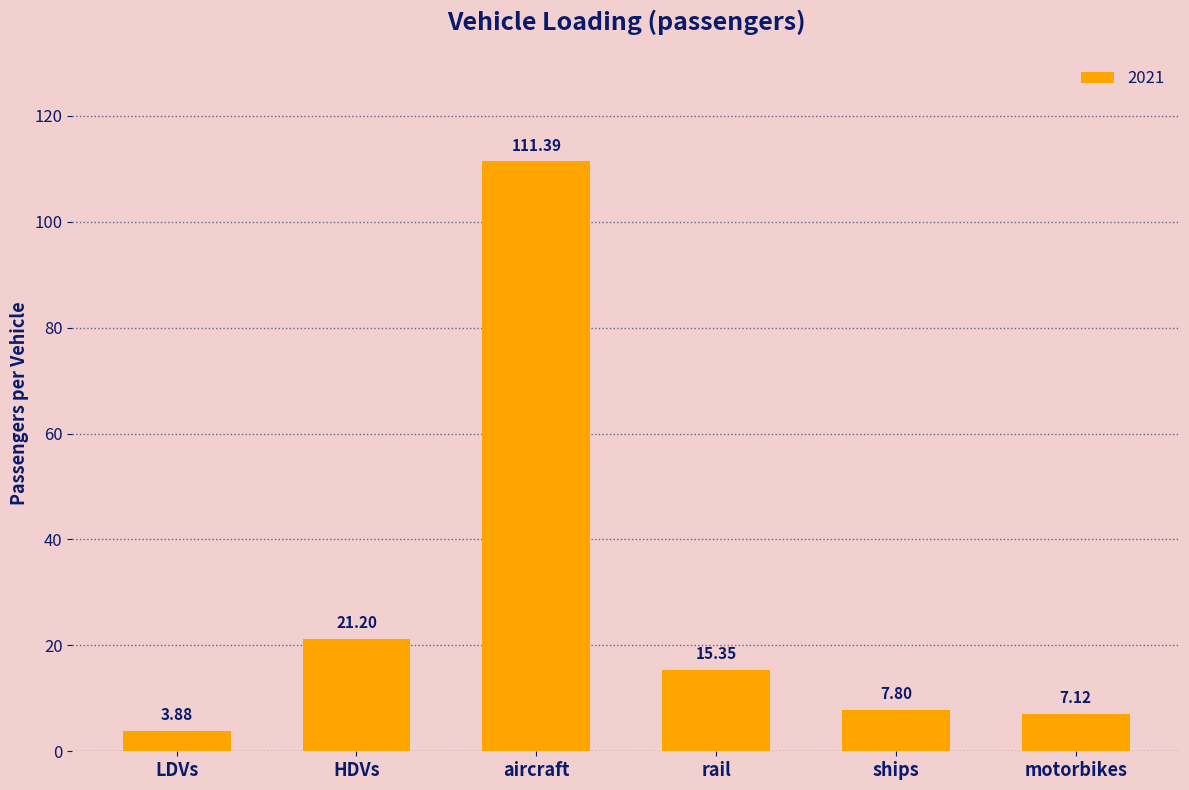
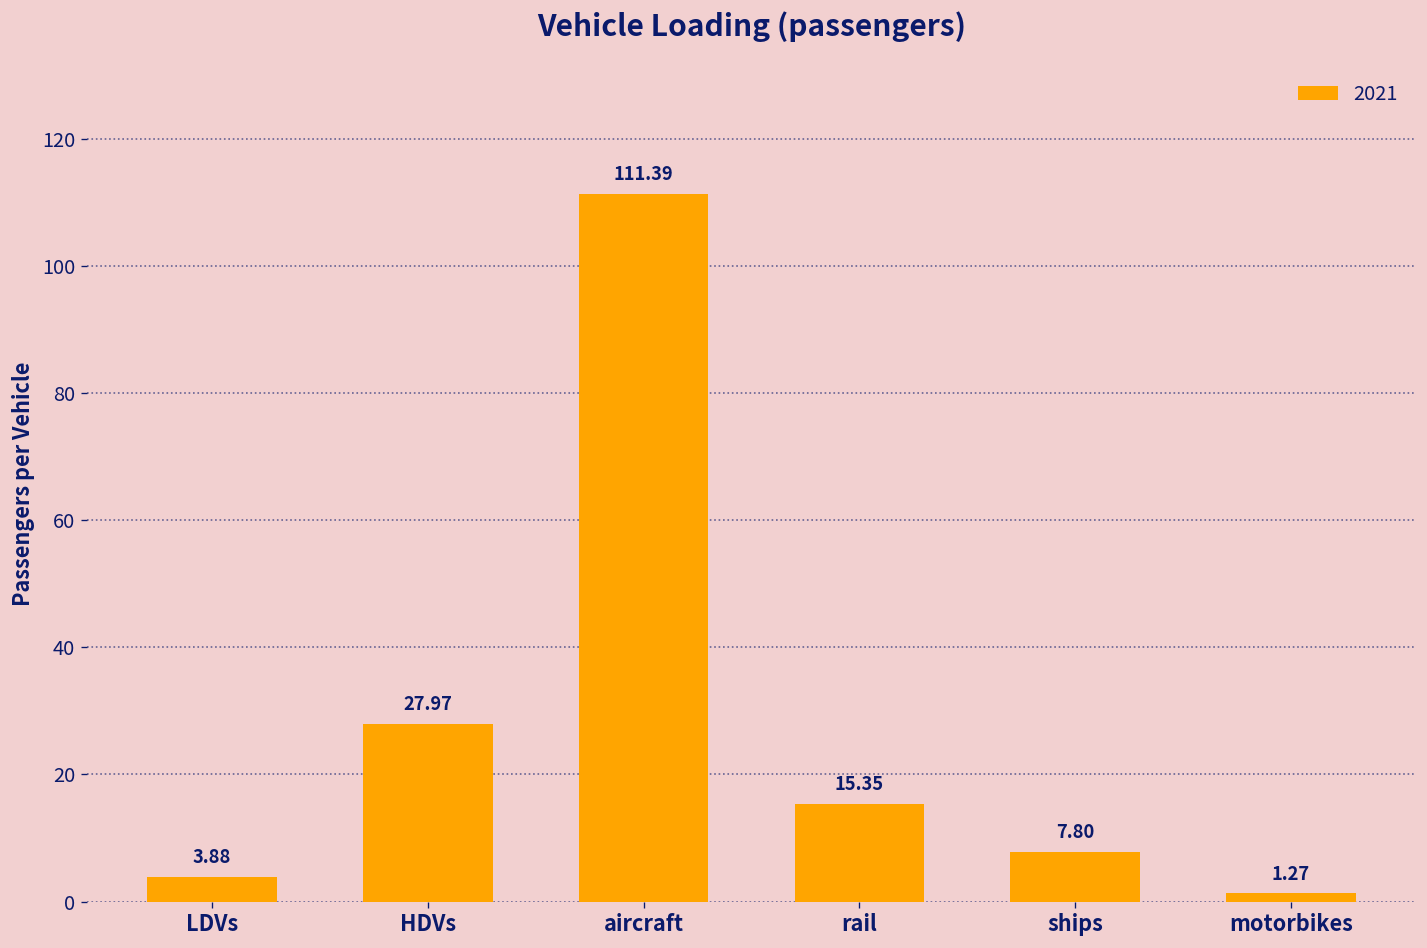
HDVs: 21.20 -> 27.97
motorbikes: 7.12 -> 1.27
